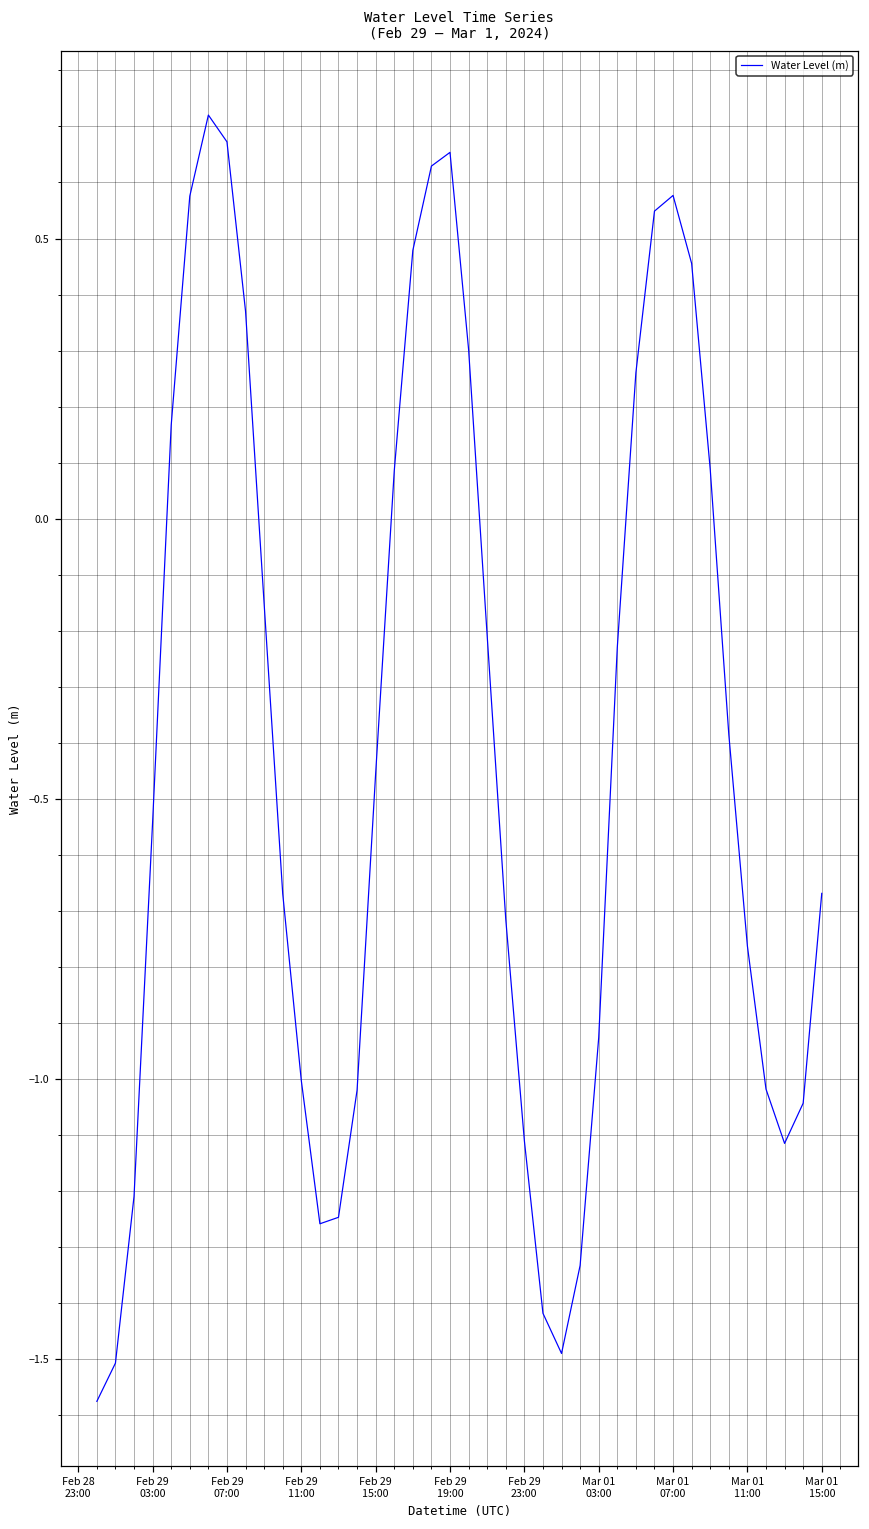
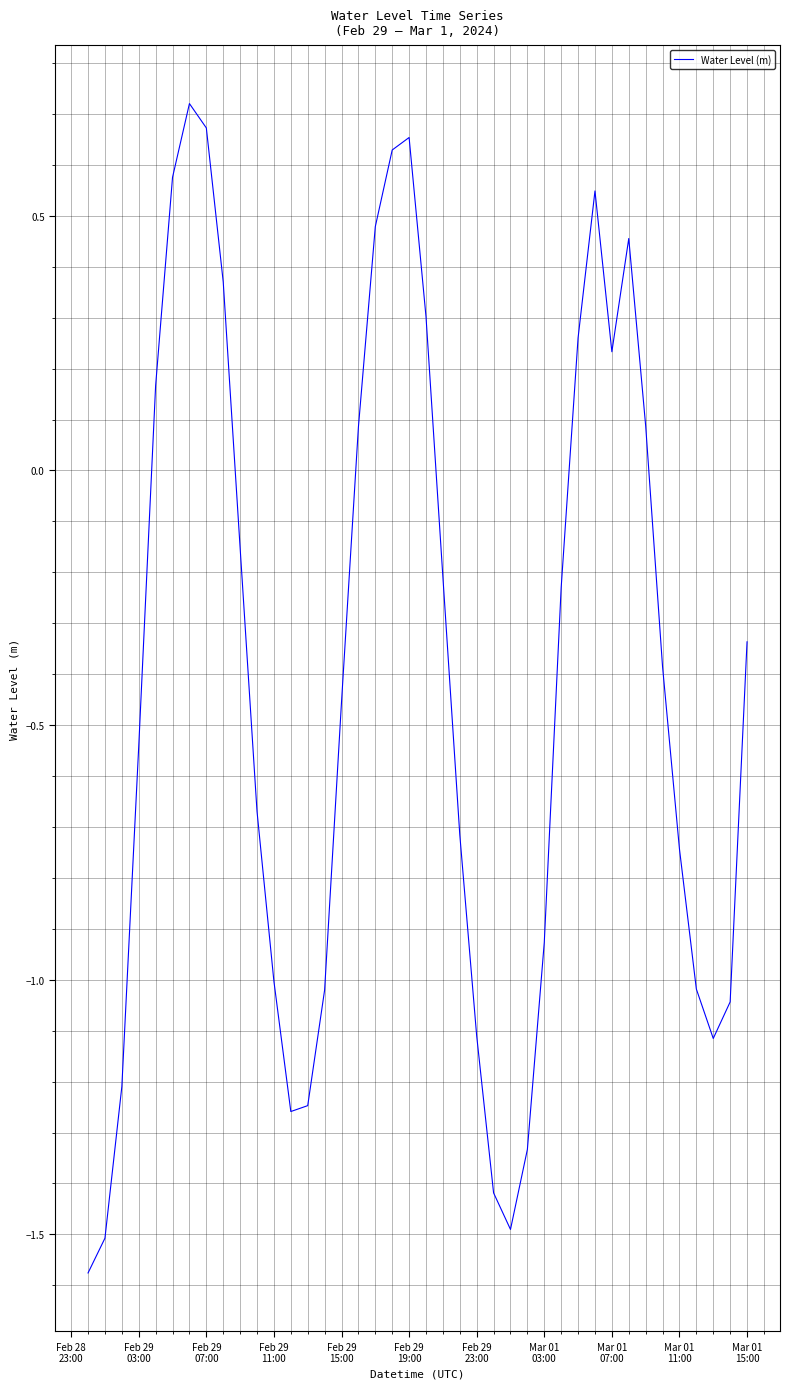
Mar 01 07:00: 0.58 -> 0.23
Mar 01 11:00: -0.76 -> -0.74
Mar 01 15:00: -0.67 -> -0.34
